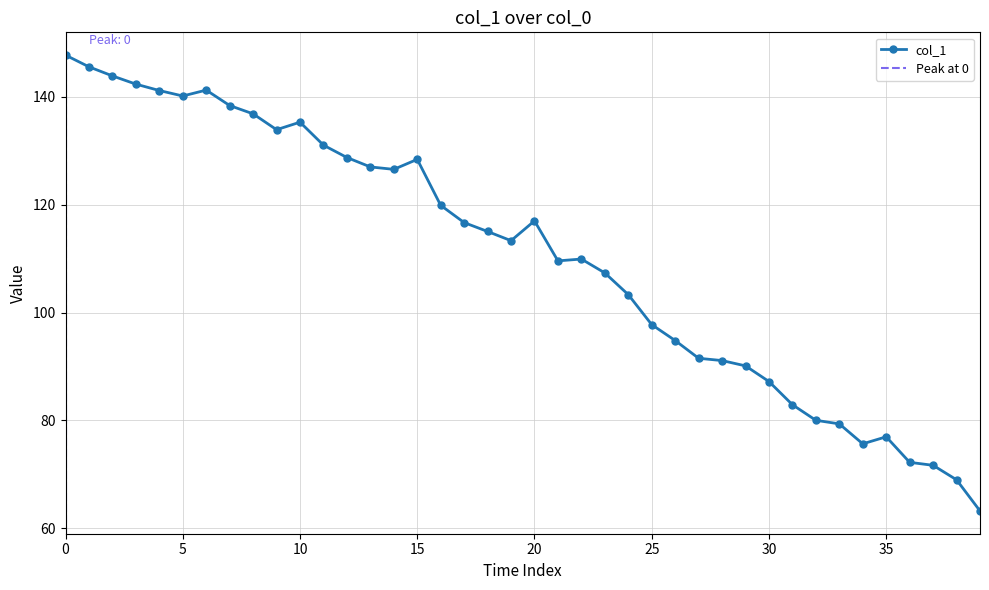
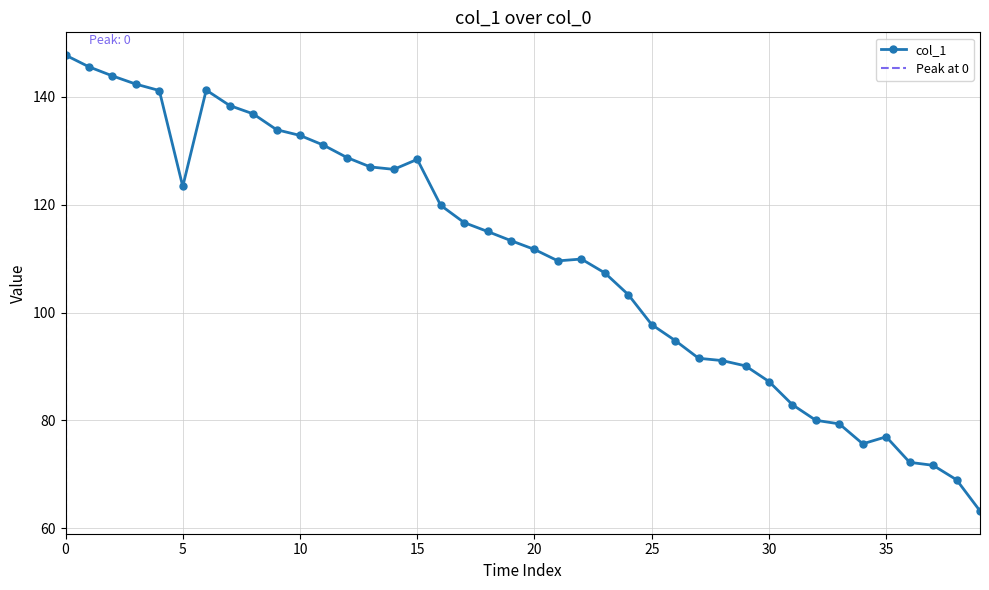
5: 140 -> 123
10: 135 -> 133
20: 117 -> 112
